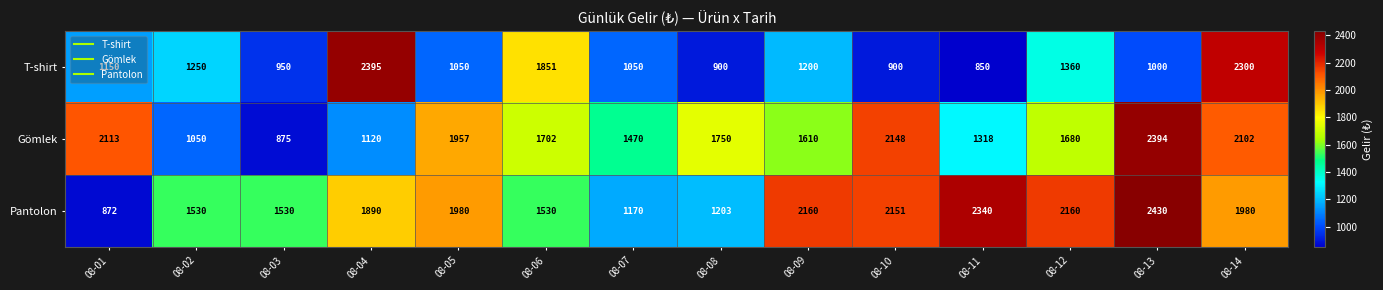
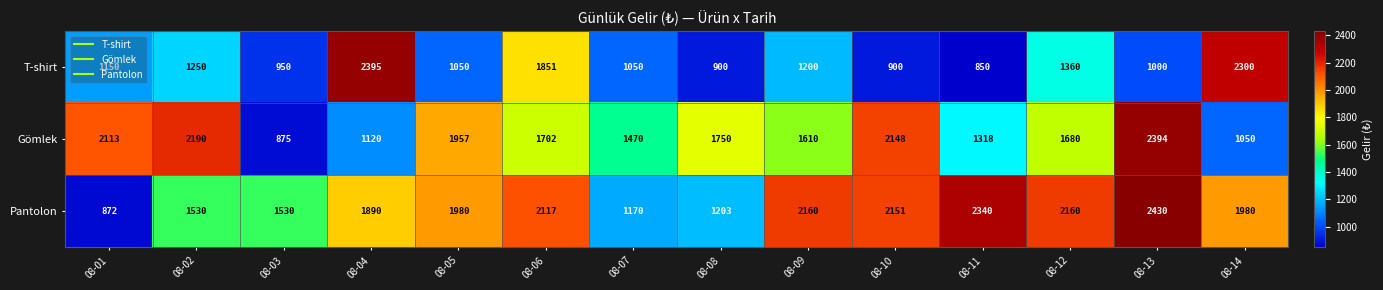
Gömlek, 08-02: 1050 -> 2190
Gömlek, 08-14: 2102 -> 1050
Pantolon, 08-06: 1530 -> 2117
